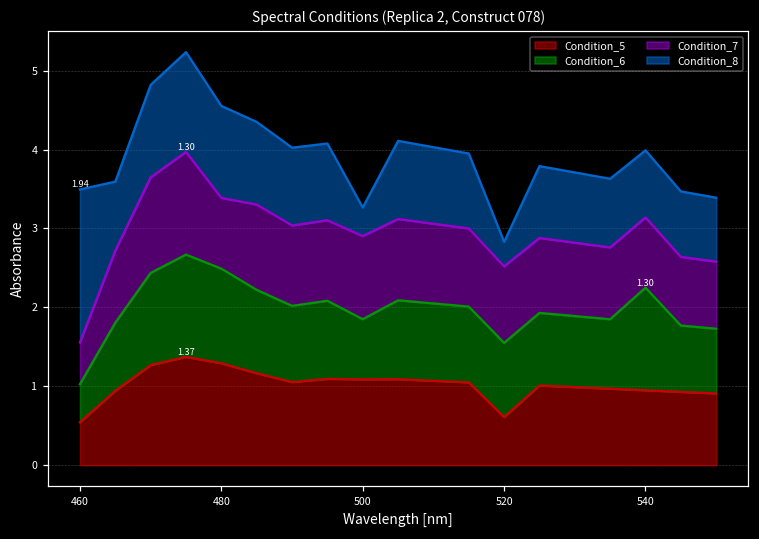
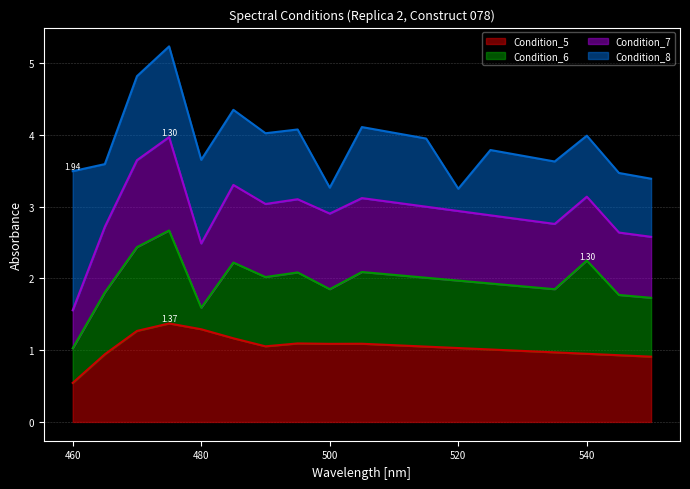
Condition_6, 480: 1.2 -> 0.3
Condition_5, 520: 0.6 -> 1.0
